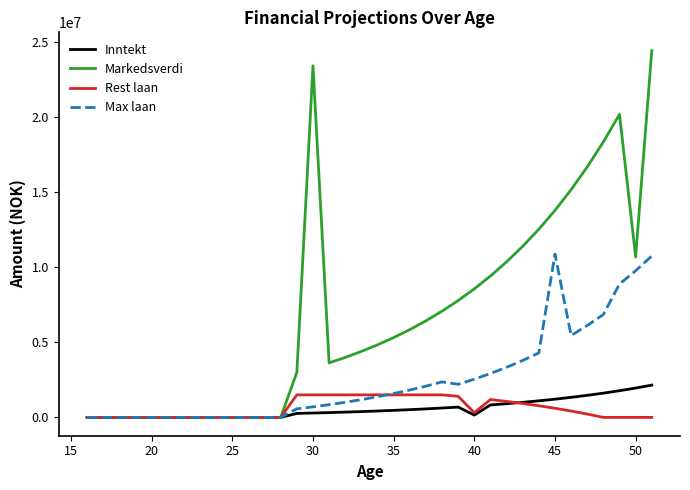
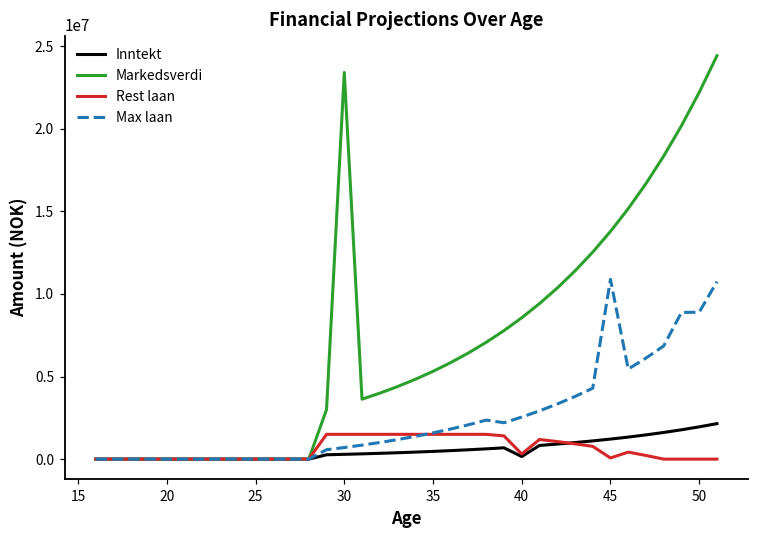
Rest laan, 45: 600000 -> 100000
Markedsverdi, 50: 10700000 -> 22200000
Max laan, 50: 9800000 -> 8900000
